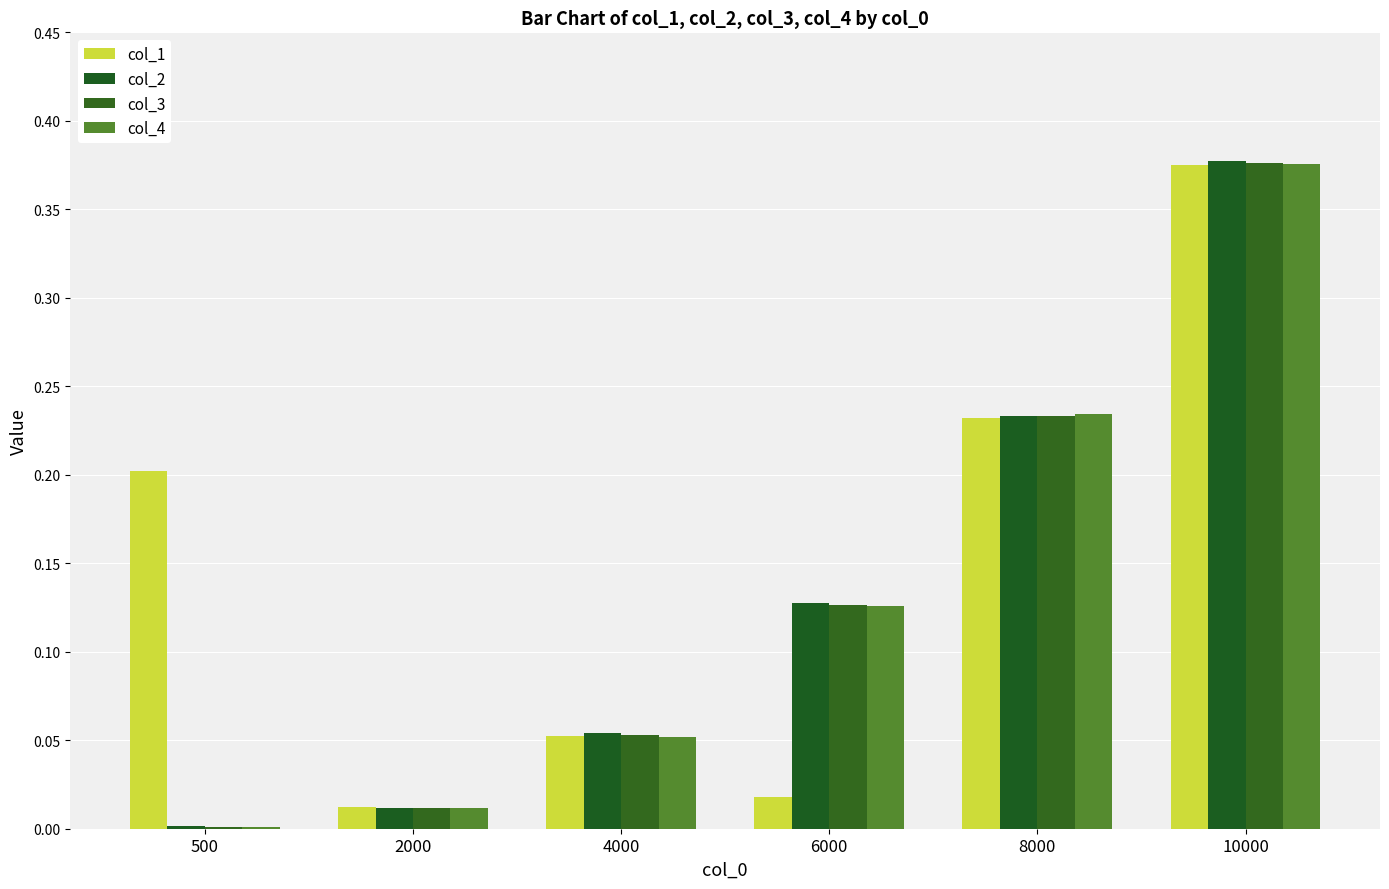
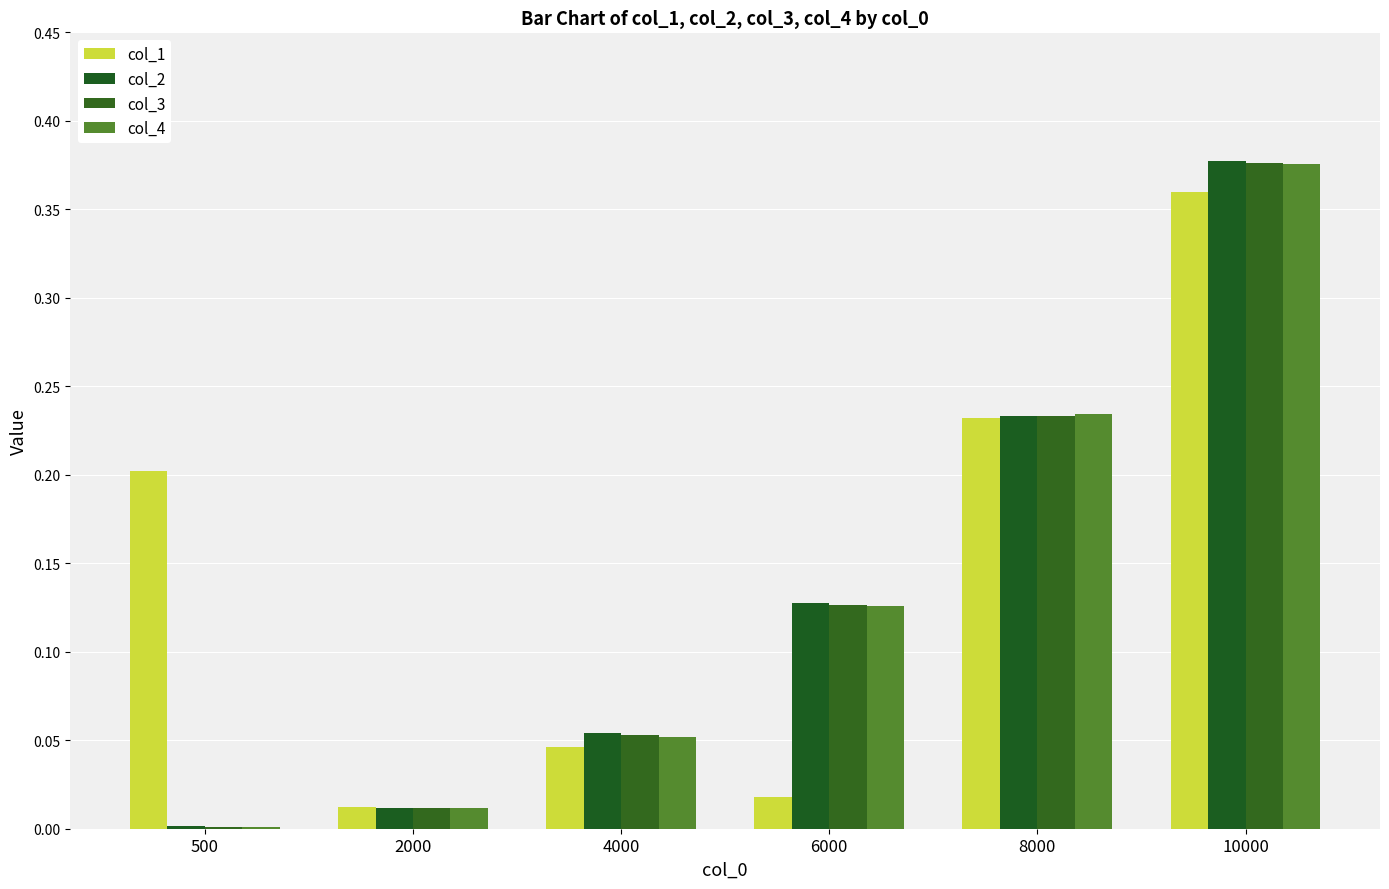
col_1, 4000: 0.052 -> 0.046
col_1, 10000: 0.375 -> 0.360
